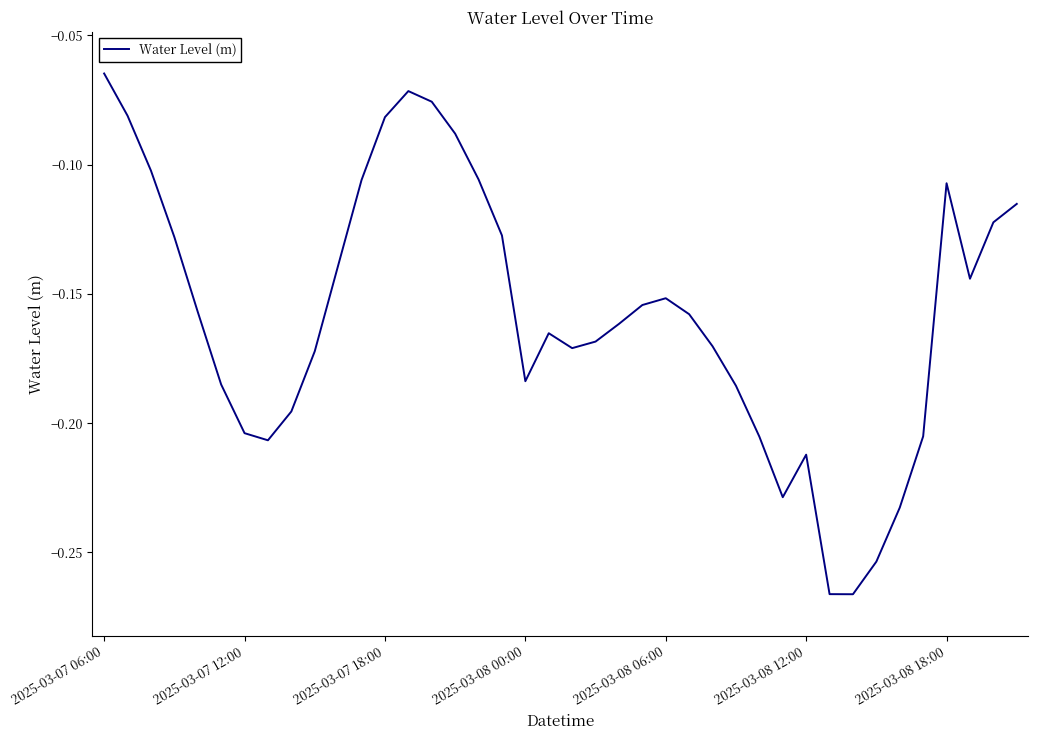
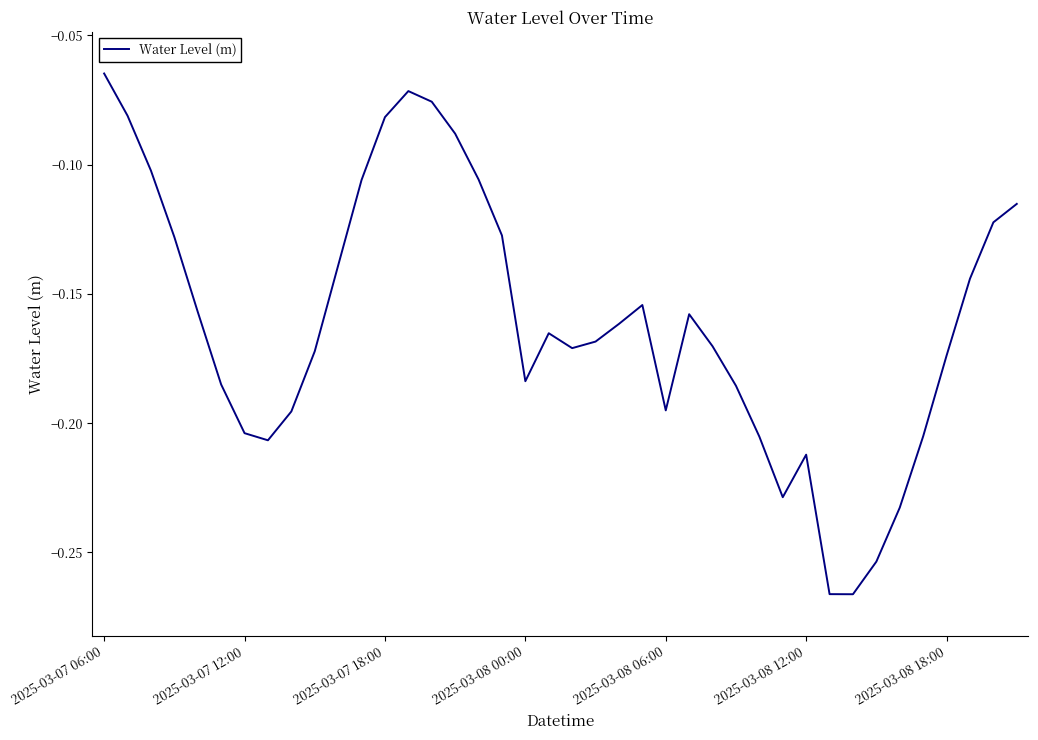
2025-03-08 06:00: -0.152 -> -0.195
2025-03-08 18:00: -0.107 -> -0.174
